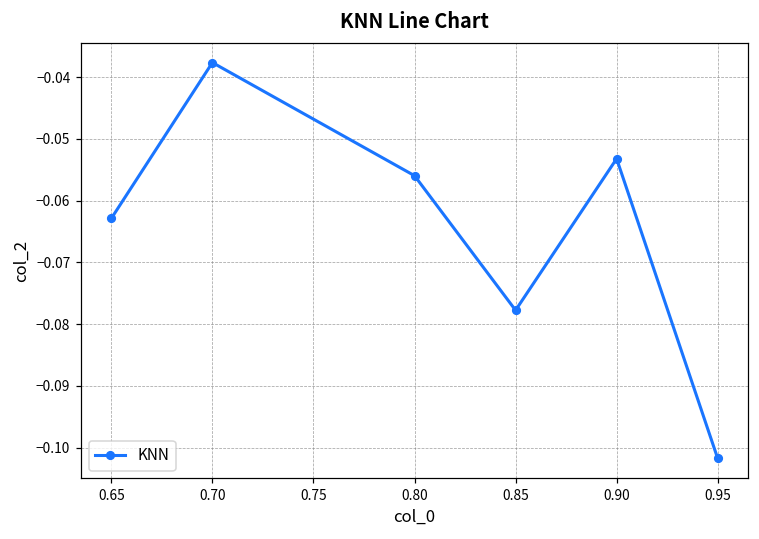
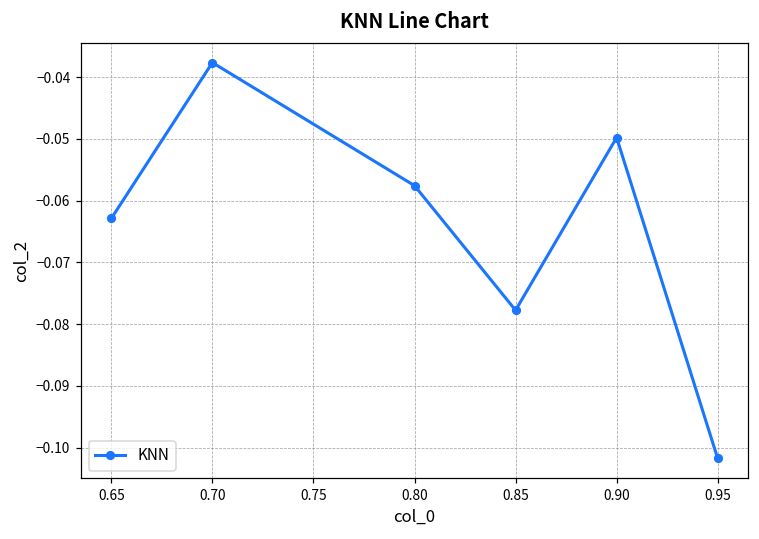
0.80: -0.056 -> -0.058
0.90: -0.053 -> -0.050
